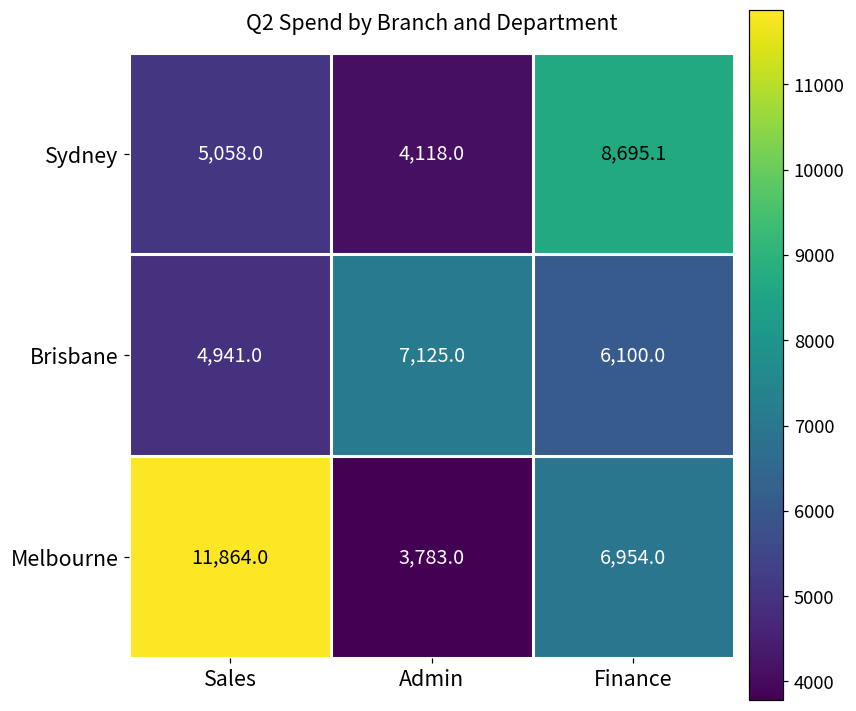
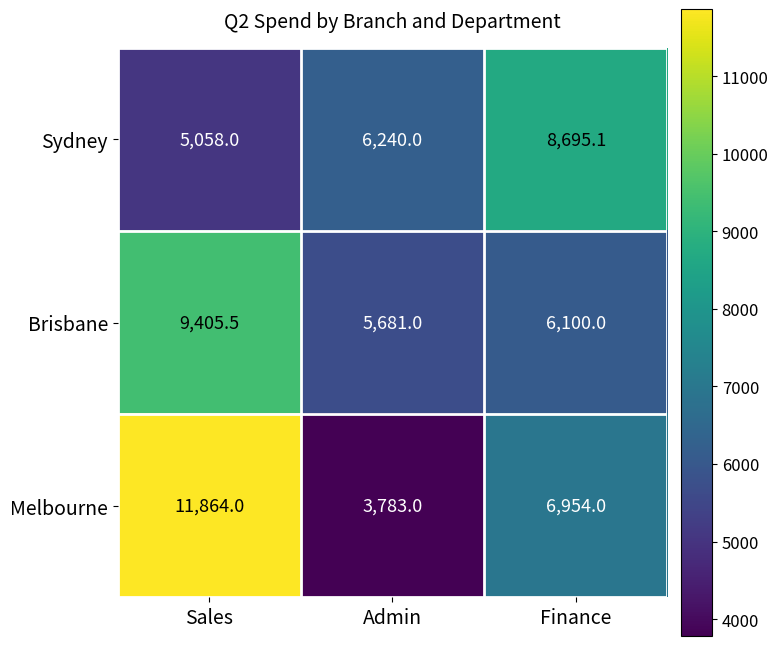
Sydney, Admin: 4,118.0 -> 6,240.0
Brisbane, Sales: 4,941.0 -> 9,405.5
Brisbane, Admin: 7,125.0 -> 5,681.0
